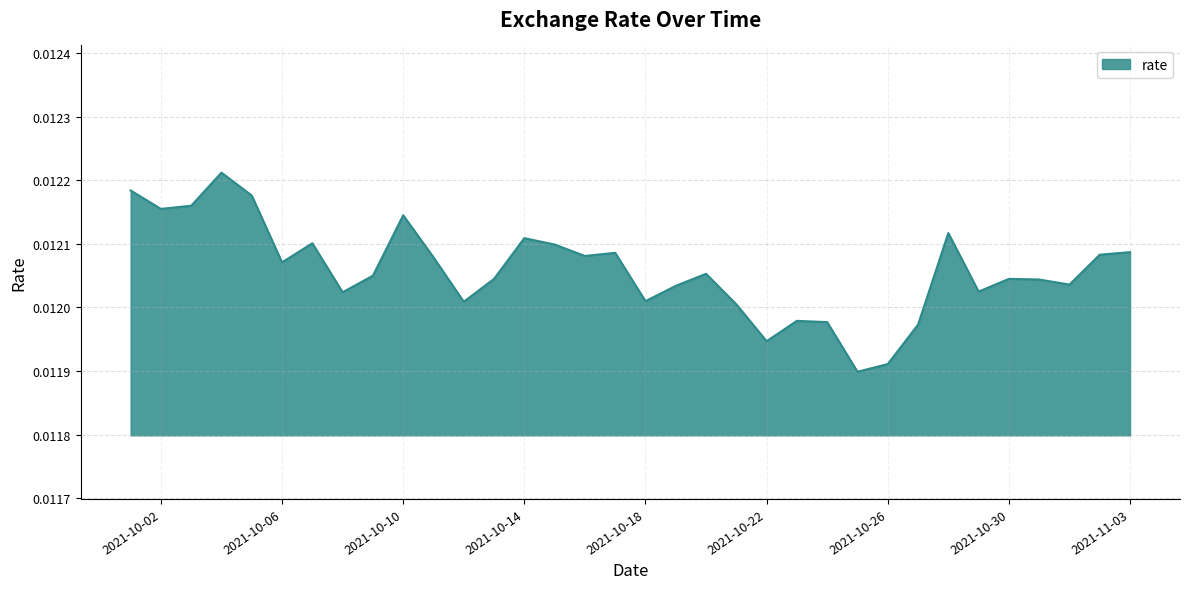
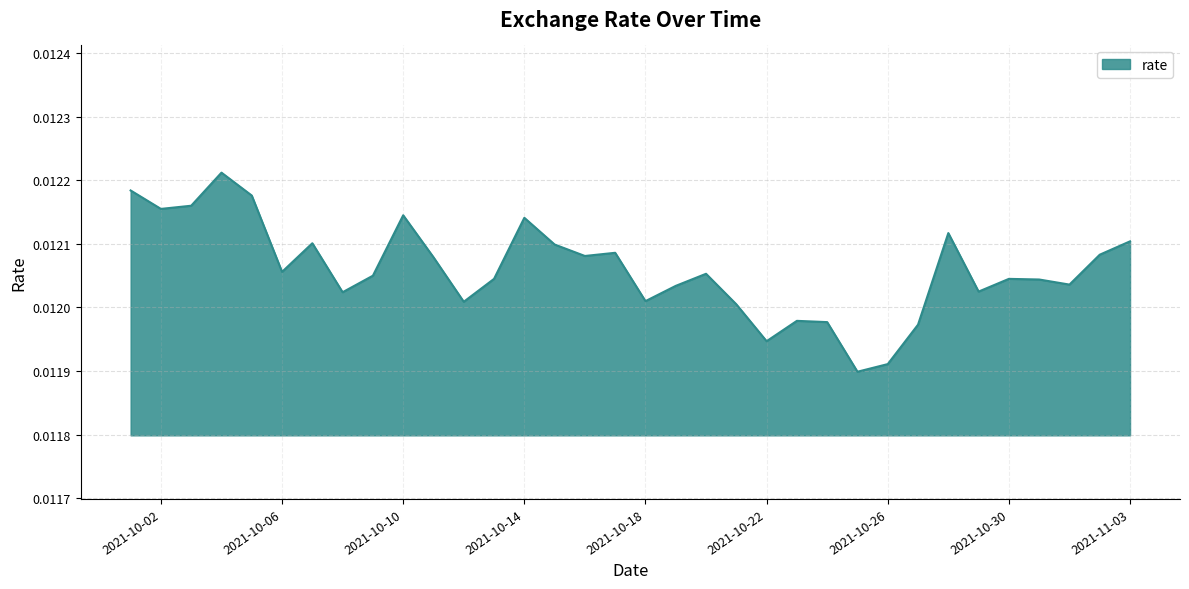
2021-10-06: 0.01207 -> 0.01206
2021-10-14: 0.01211 -> 0.01214
2021-11-03: 0.01209 -> 0.01210
